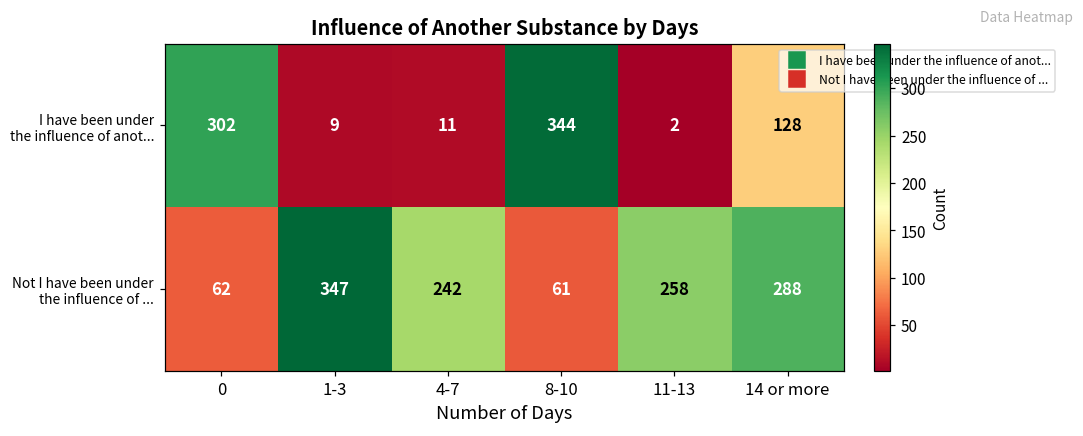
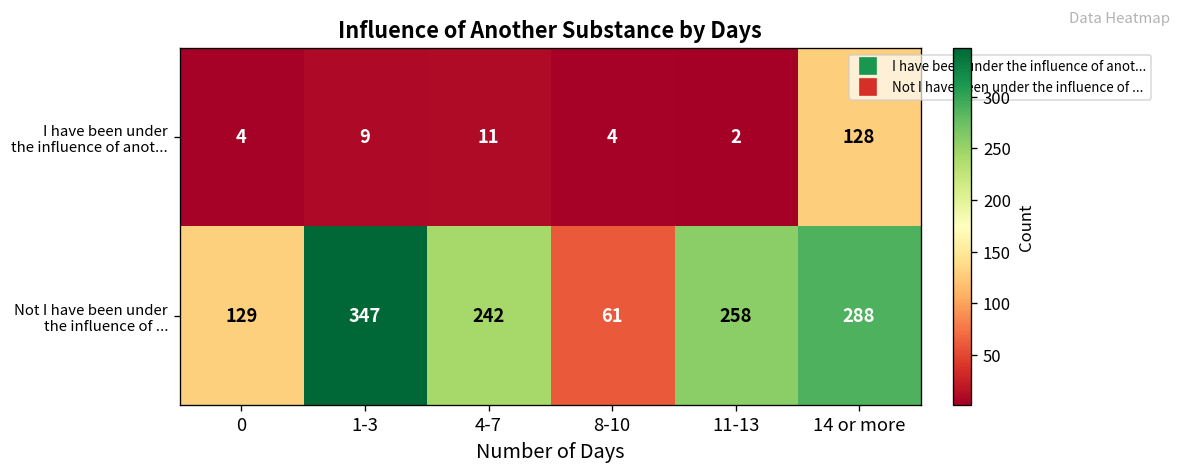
I have been under the influence of anot..., 0: 302 -> 4
I have been under the influence of anot..., 8-10: 344 -> 4
Not I have been under the influence of ..., 0: 62 -> 129
